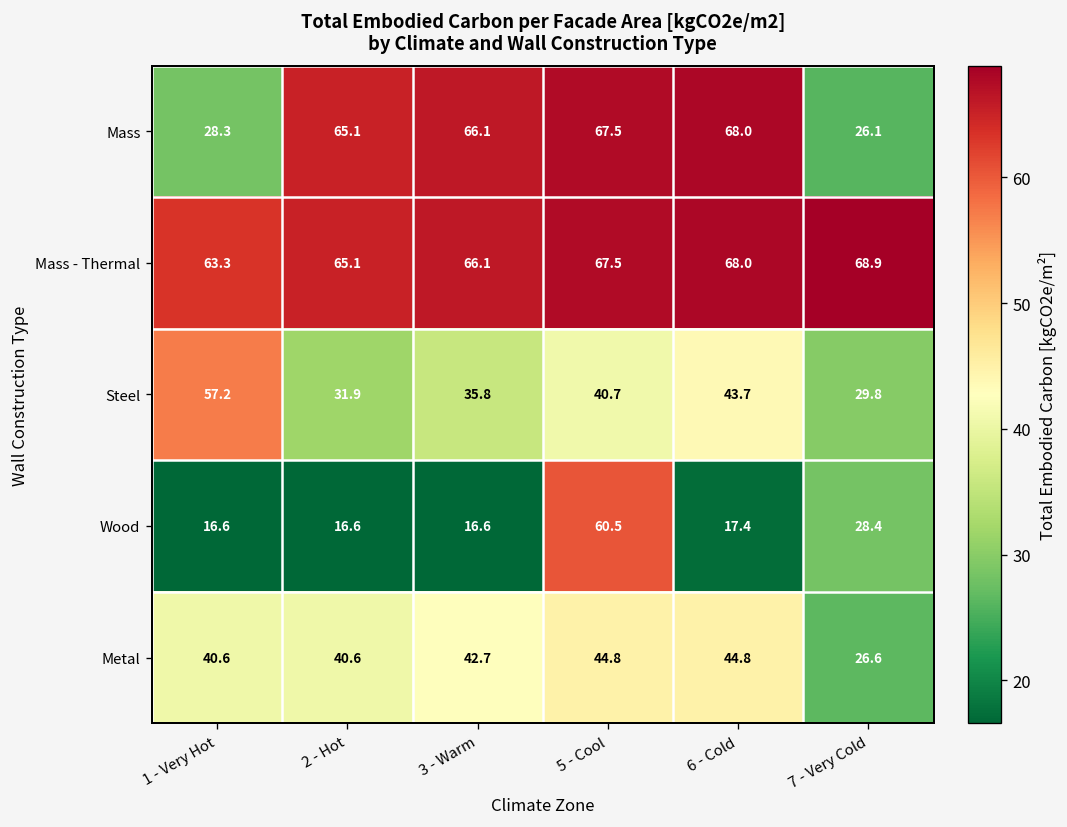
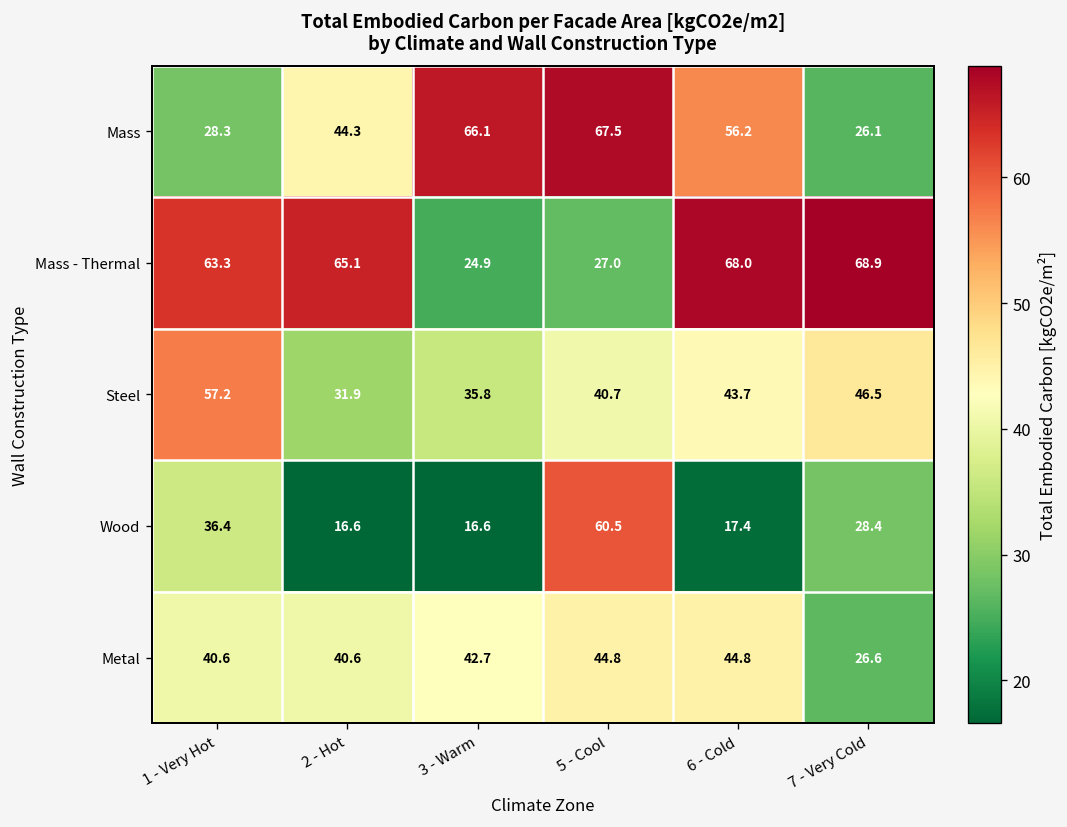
Mass, 2 - Hot: 65.1 -> 44.3
Mass, 6 - Cold: 68.0 -> 56.2
Mass - Thermal, 3 - Warm: 66.1 -> 24.9
Mass - Thermal, 5 - Cool: 67.5 -> 27.0
Steel, 7 - Very Cold: 29.8 -> 46.5
Wood, 1 - Very Hot: 16.6 -> 36.4
